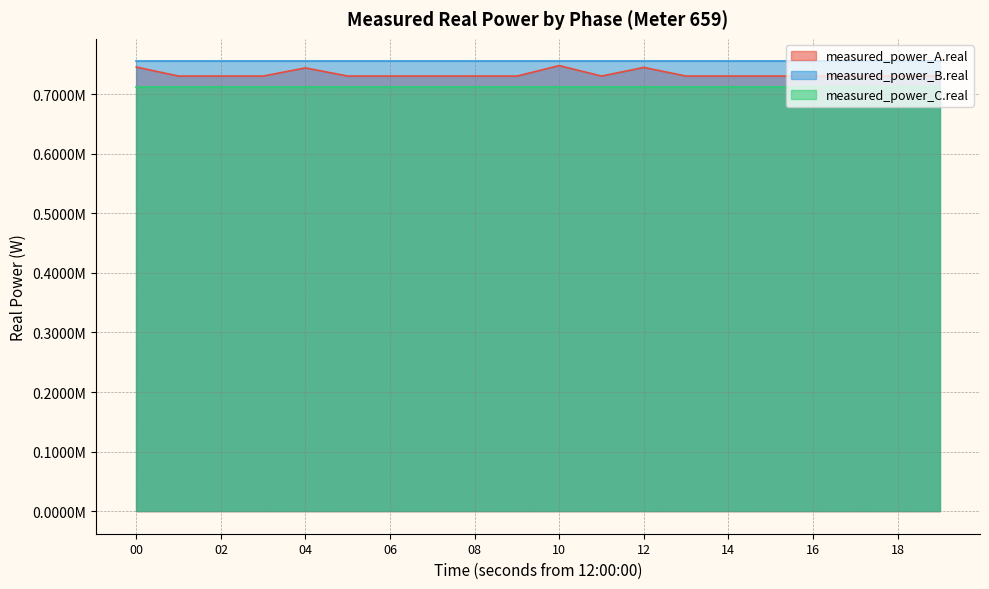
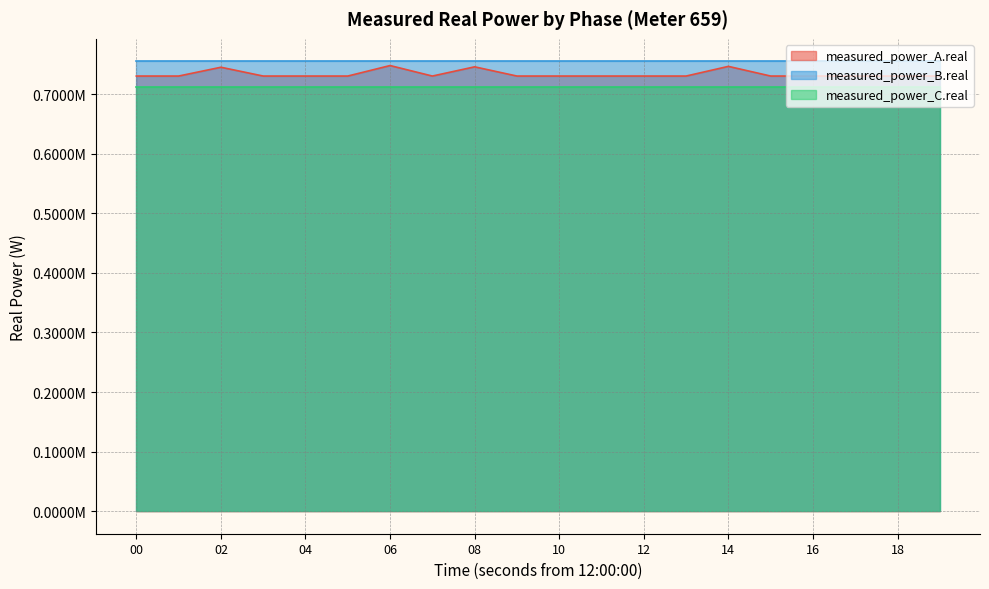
measured_power_A.real, 00: 750000 -> 730000
measured_power_A.real, 02: 730000 -> 750000
measured_power_A.real, 04: 740000 -> 730000
measured_power_A.real, 06: 730000 -> 750000
measured_power_A.real, 08: 730000 -> 750000
measured_power_A.real, 10: 750000 -> 730000
measured_power_A.real, 12: 740000 -> 730000
measured_power_A.real, 14: 730000 -> 750000
